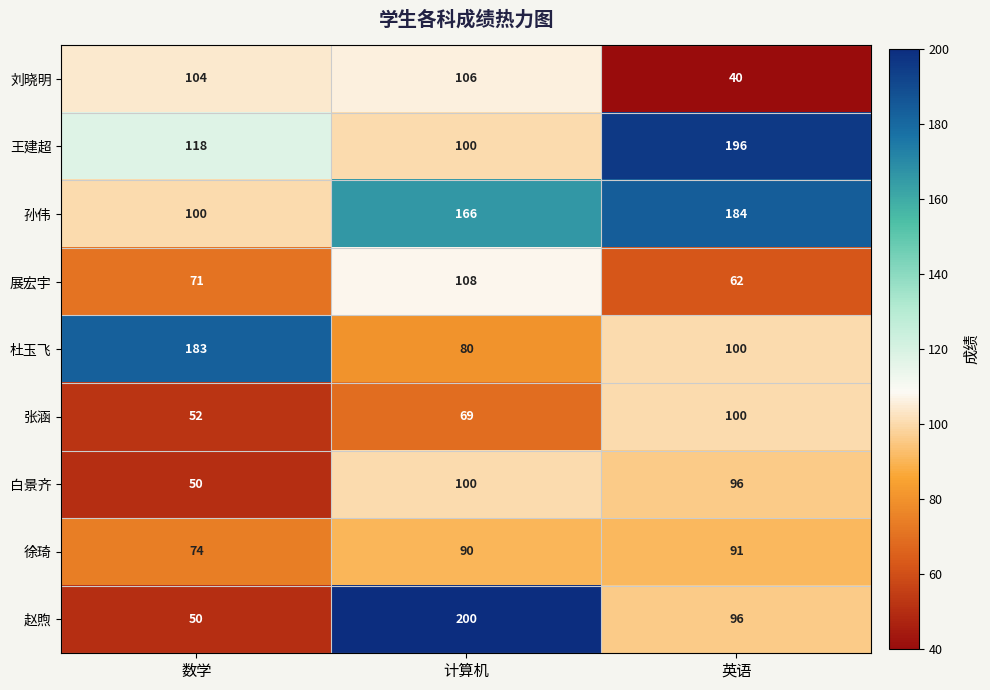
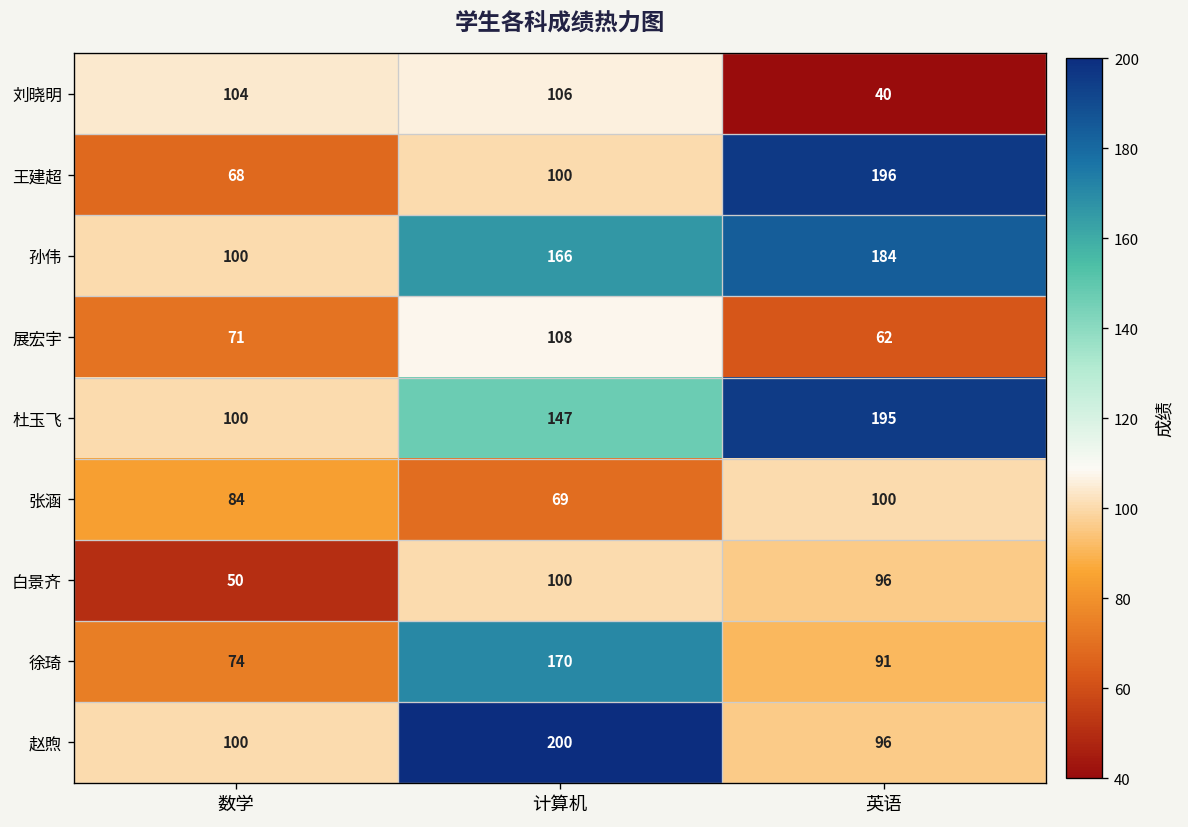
王建超, 数学: 118 -> 68
杜玉飞, 数学: 183 -> 100
杜玉飞, 计算机: 80 -> 147
杜玉飞, 英语: 100 -> 195
张涵, 数学: 52 -> 84
徐琦, 计算机: 90 -> 170
赵煦, 数学: 50 -> 100
